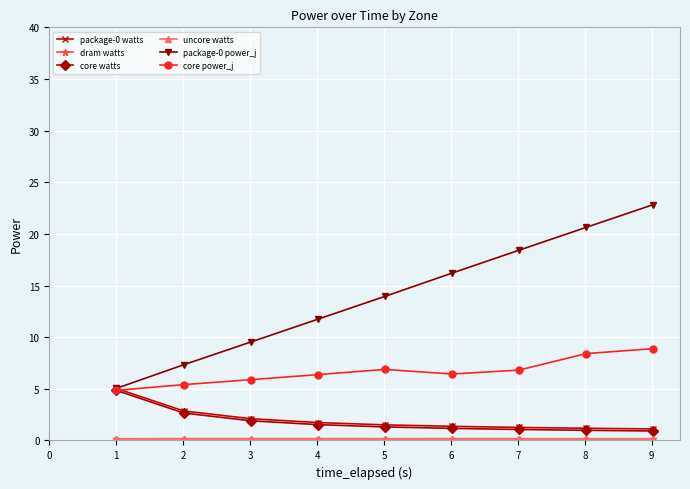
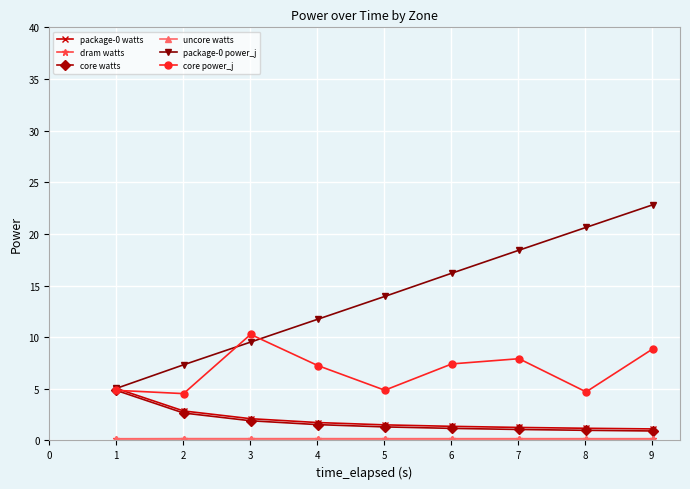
core power_j, 2: 5.4 -> 4.5
core power_j, 3: 5.9 -> 10.3
core power_j, 4: 6.4 -> 7.3
core power_j, 5: 6.9 -> 4.9
core power_j, 6: 6.4 -> 7.4
core power_j, 7: 6.8 -> 7.9
core power_j, 8: 8.4 -> 4.7
